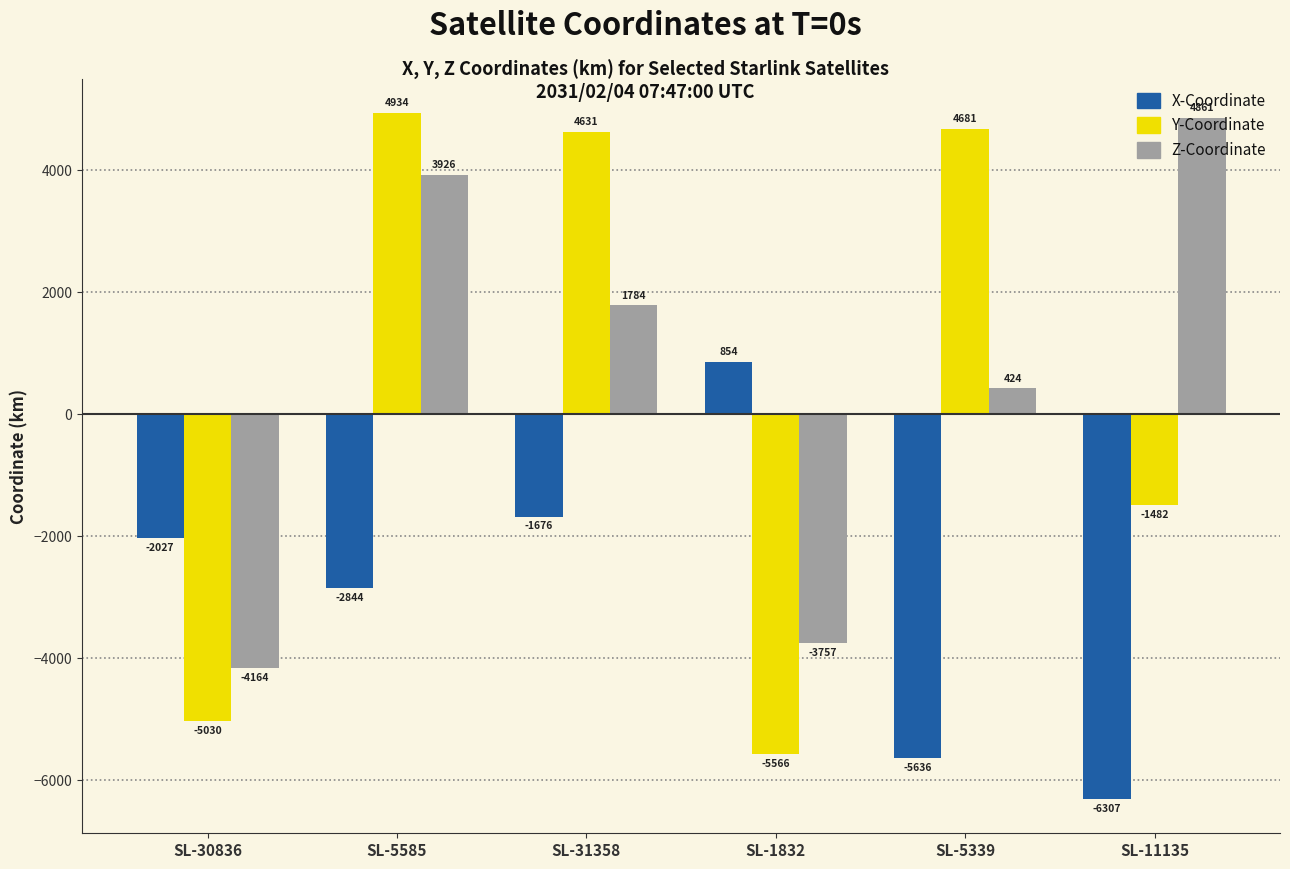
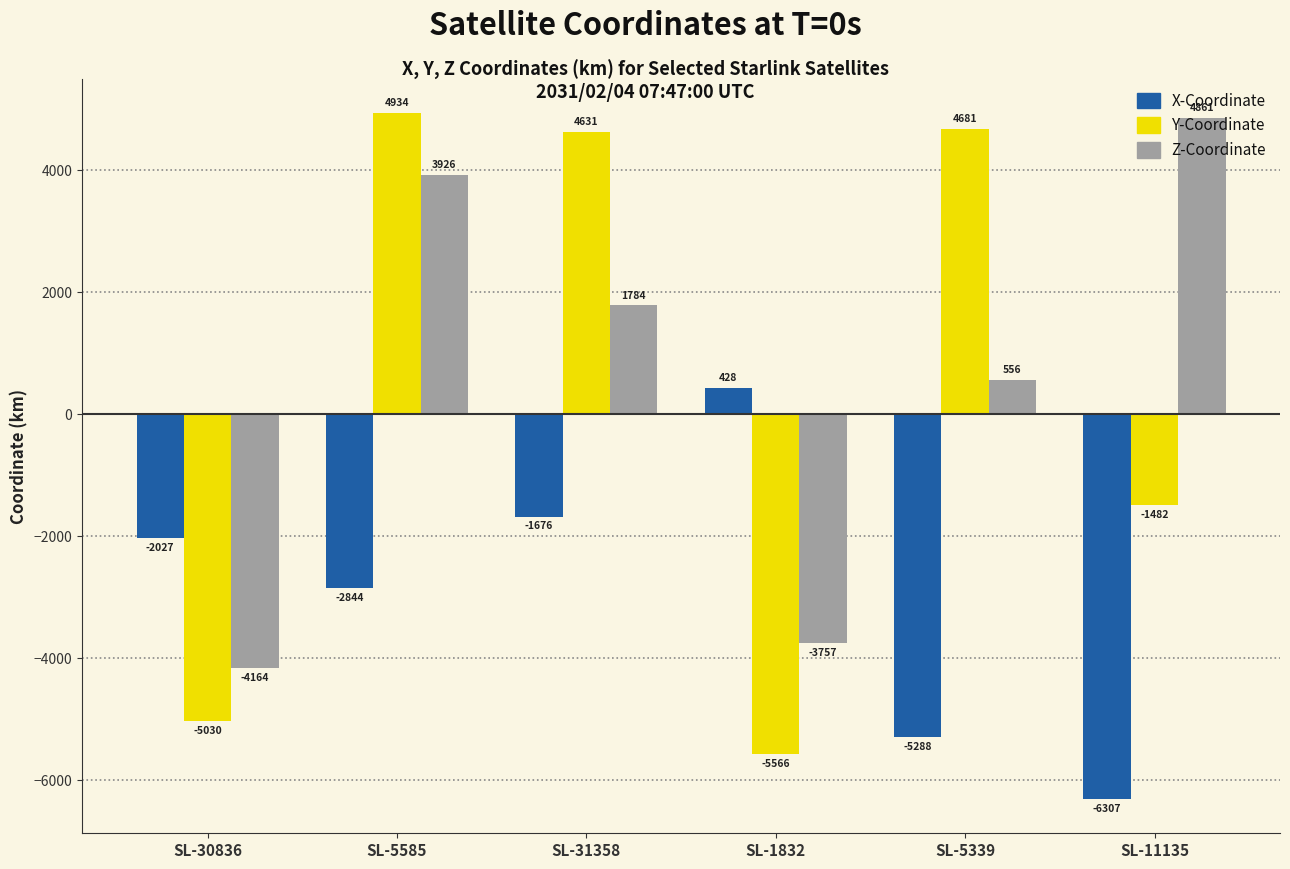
X-Coordinate, SL-1832: 854 -> 428
X-Coordinate, SL-5339: -5636 -> -5288
Z-Coordinate, SL-5339: 424 -> 556
